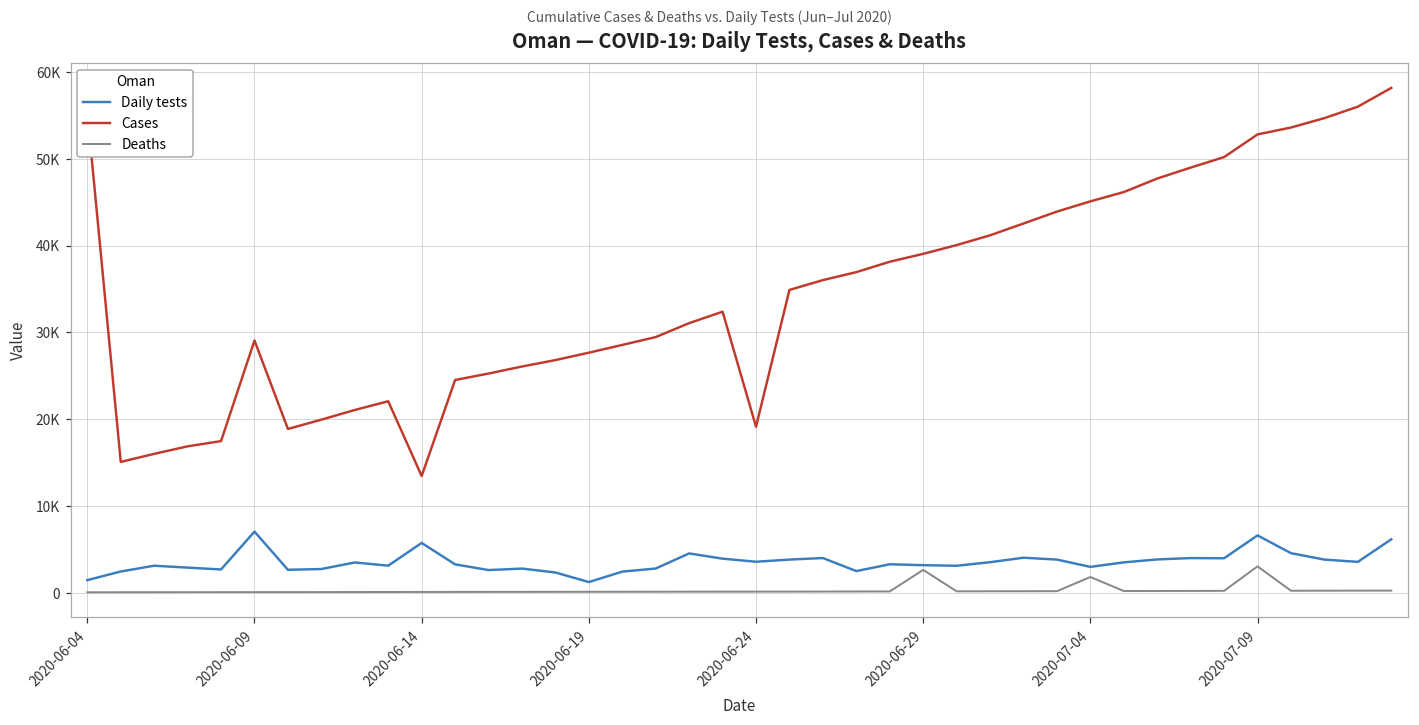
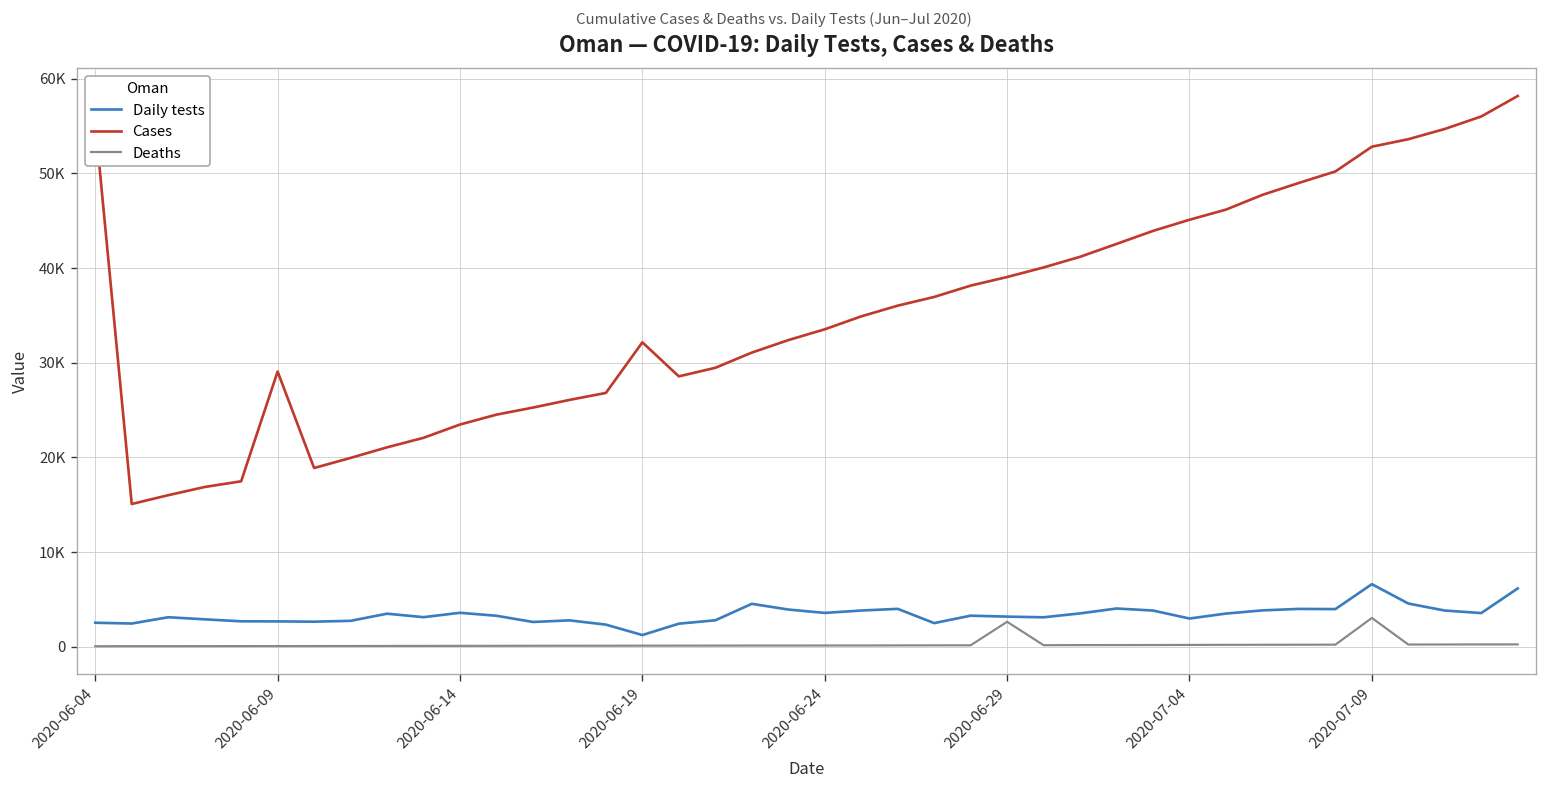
Daily tests, 2020-06-04: 1000 -> 3000
Daily tests, 2020-06-09: 7000 -> 3000
Daily tests, 2020-06-14: 6000 -> 4000
Cases, 2020-06-14: 13000 -> 23000
Cases, 2020-06-19: 28000 -> 32000
Cases, 2020-06-24: 19000 -> 34000
Deaths, 2020-07-04: 2000 -> 0
